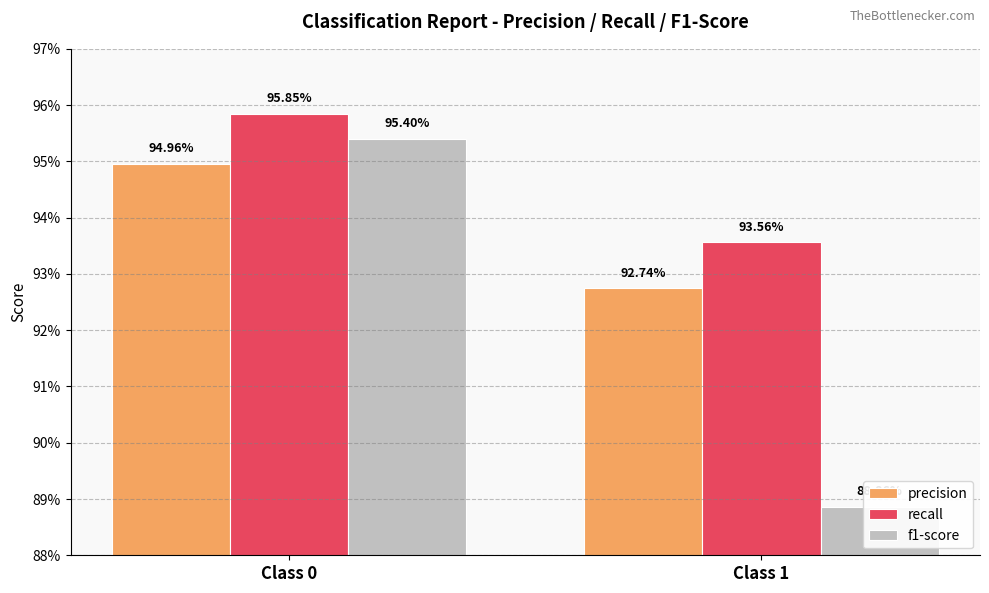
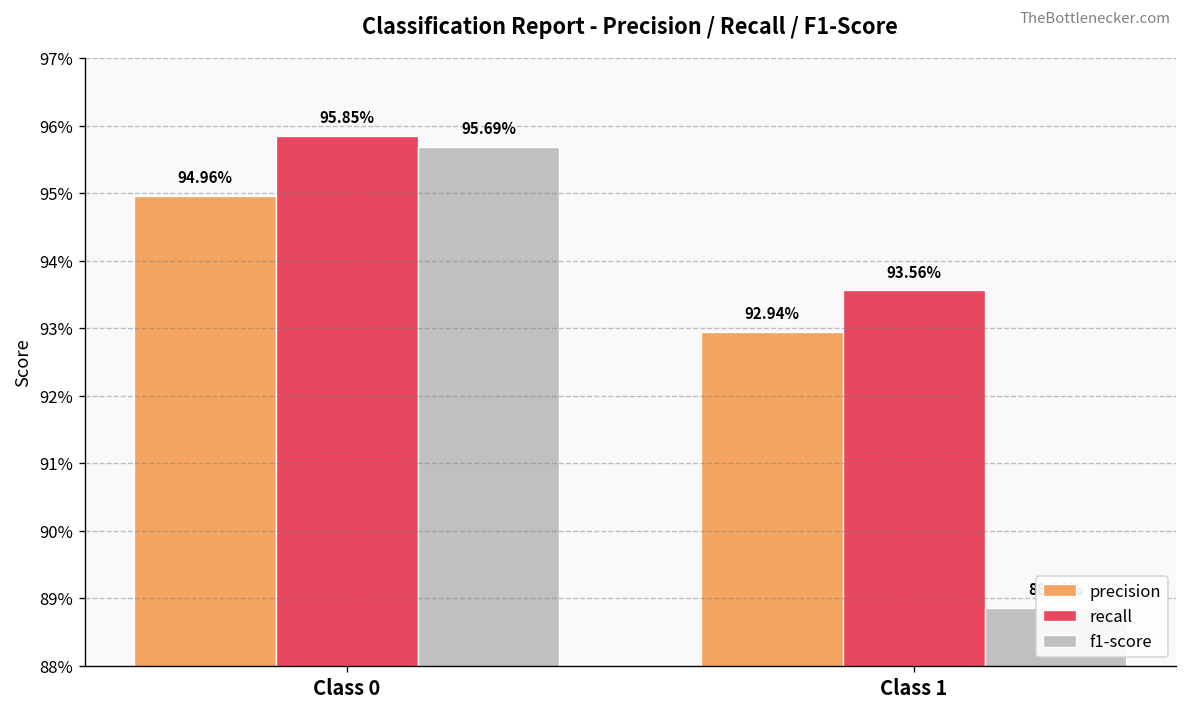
f1-score, Class 0: 95.40% -> 95.69%
precision, Class 1: 92.74% -> 92.94%
